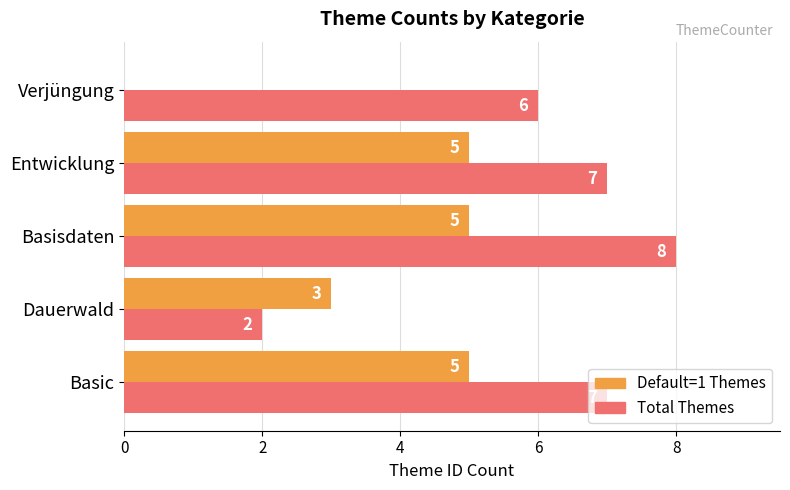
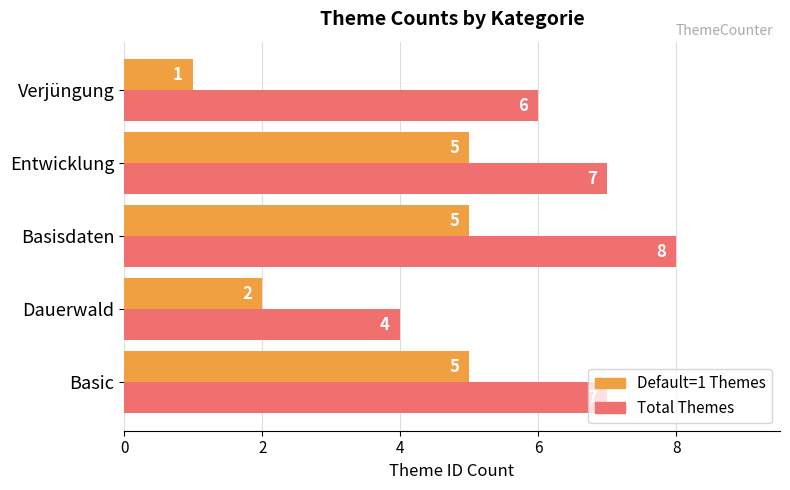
Default=1 Themes, Verjüngung: 0 -> 1
Default=1 Themes, Dauerwald: 3 -> 2
Total Themes, Dauerwald: 2 -> 4
